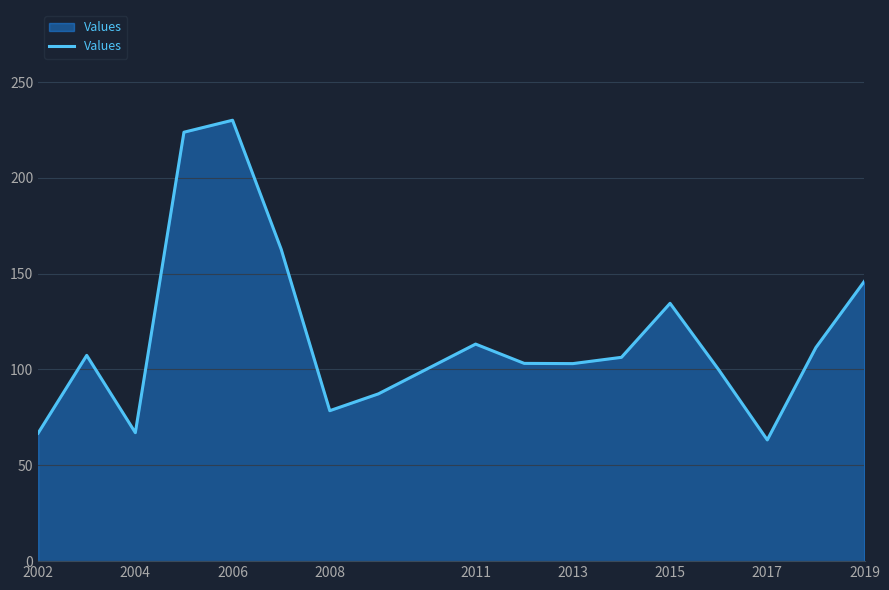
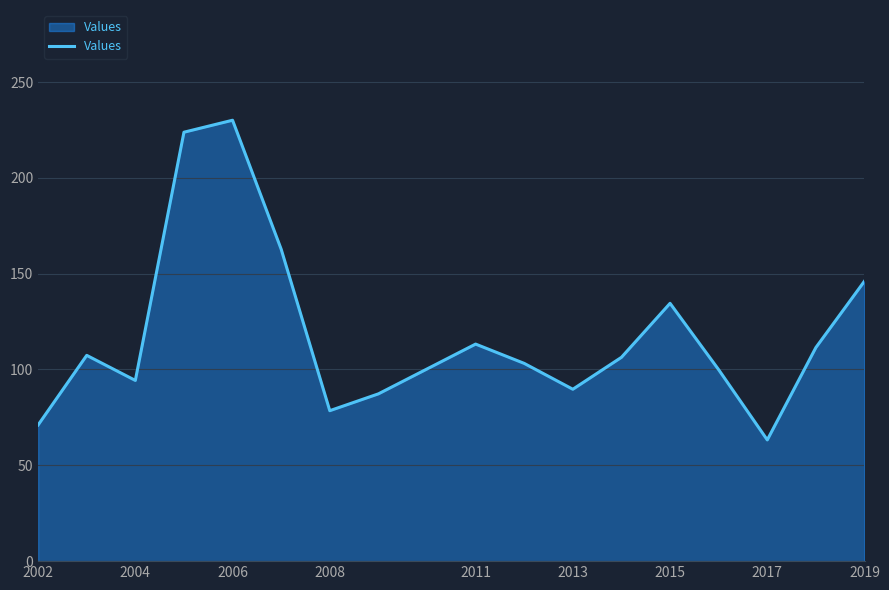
2002: 67 -> 71
2004: 67 -> 94
2013: 103 -> 90
